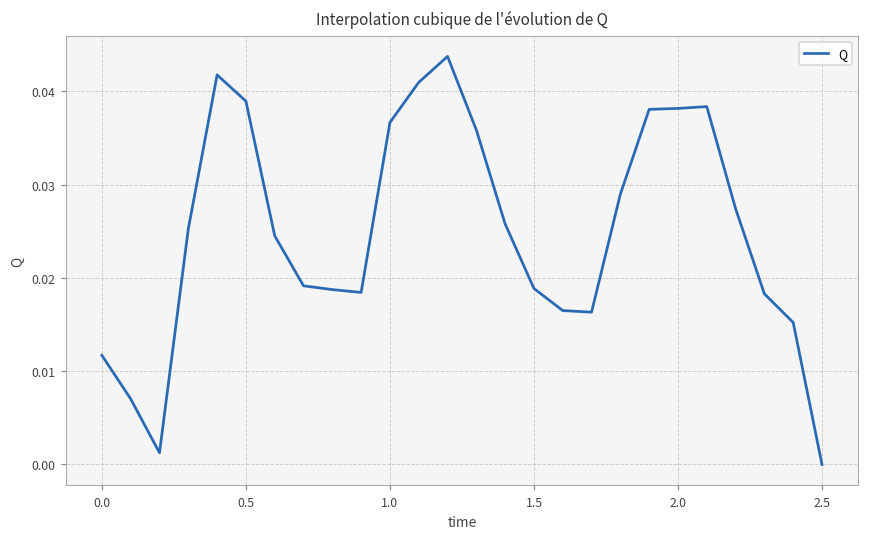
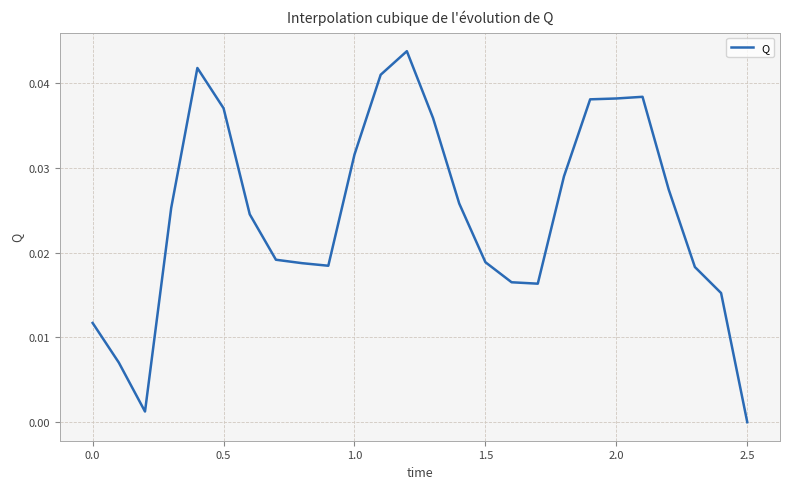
0.5: 0.039 -> 0.037
1.0: 0.037 -> 0.032
